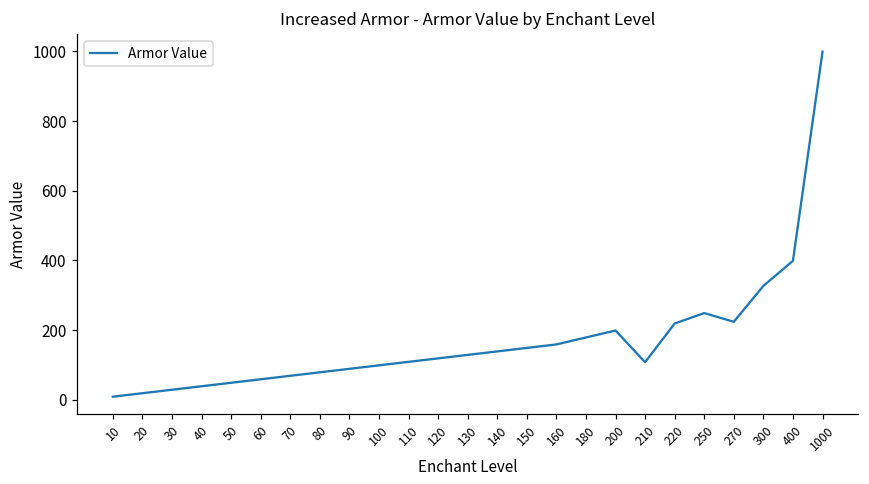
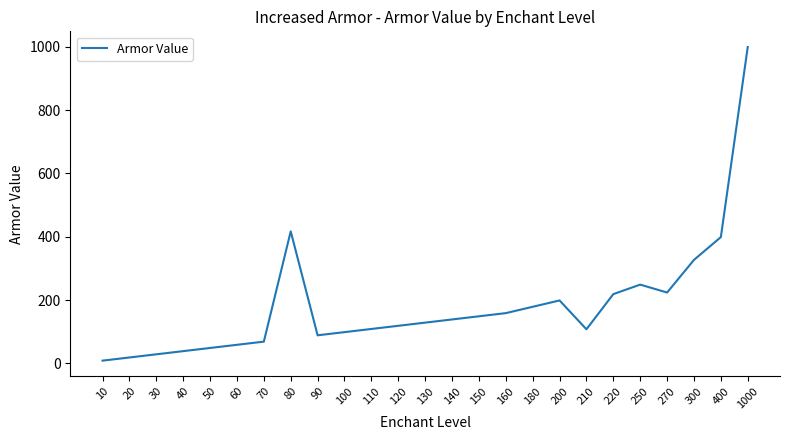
80: 80 -> 420
